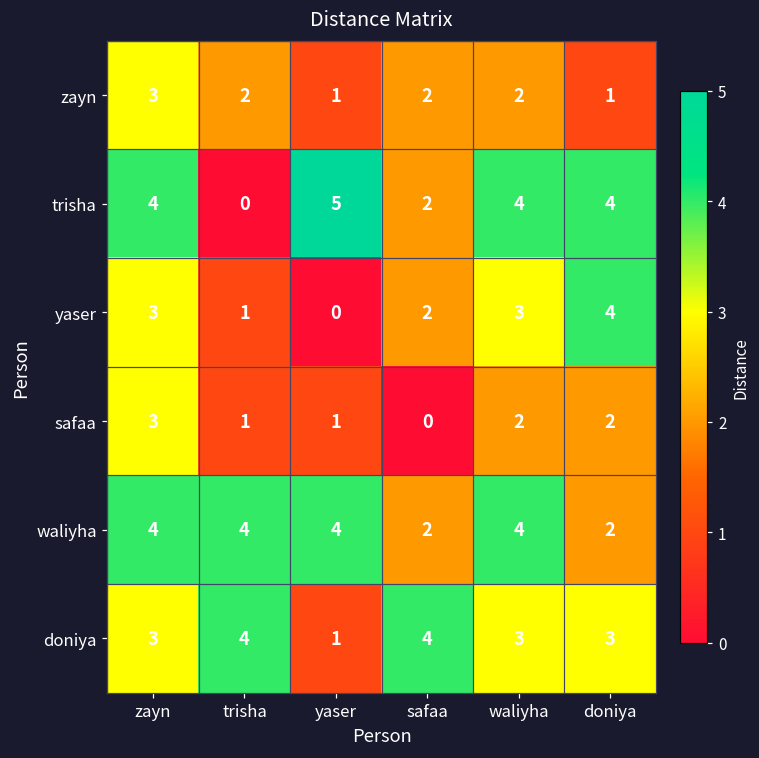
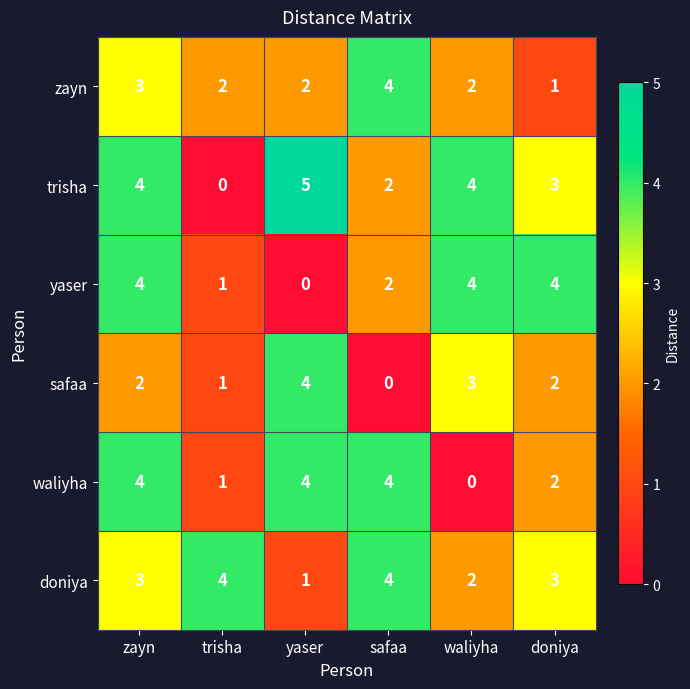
zayn, yaser: 1 -> 2
zayn, safaa: 2 -> 4
trisha, doniya: 4 -> 3
yaser, zayn: 3 -> 4
yaser, waliyha: 3 -> 4
safaa, zayn: 3 -> 2
safaa, yaser: 1 -> 4
safaa, waliyha: 2 -> 3
waliyha, trisha: 4 -> 1
waliyha, safaa: 2 -> 4
waliyha, waliyha: 4 -> 0
doniya, waliyha: 3 -> 2
